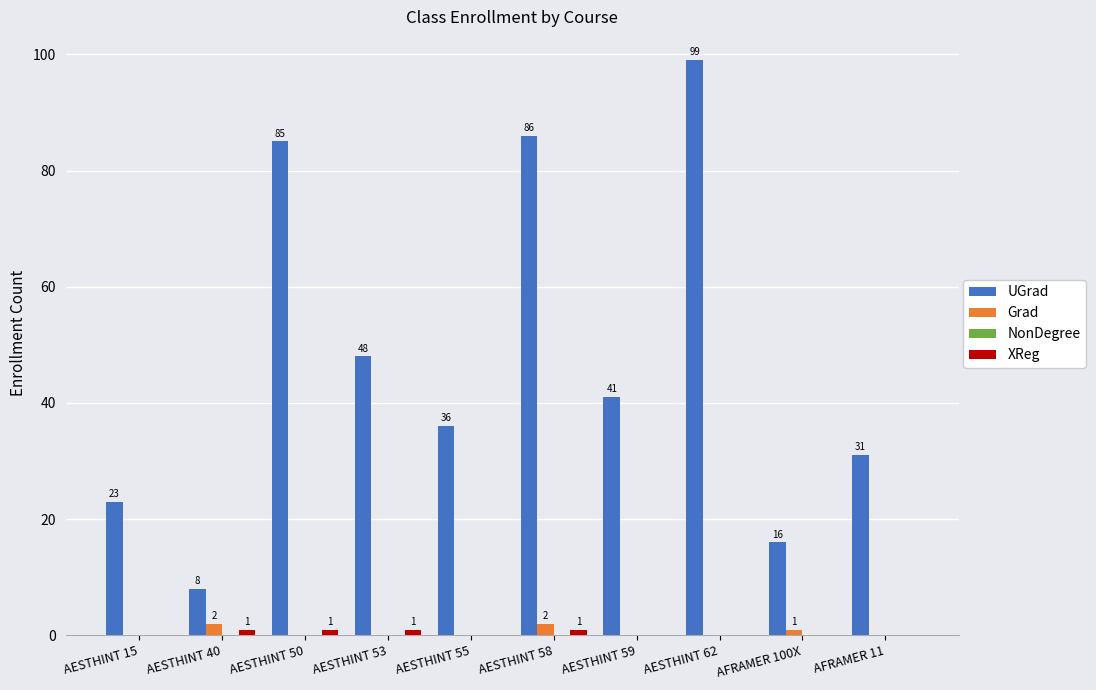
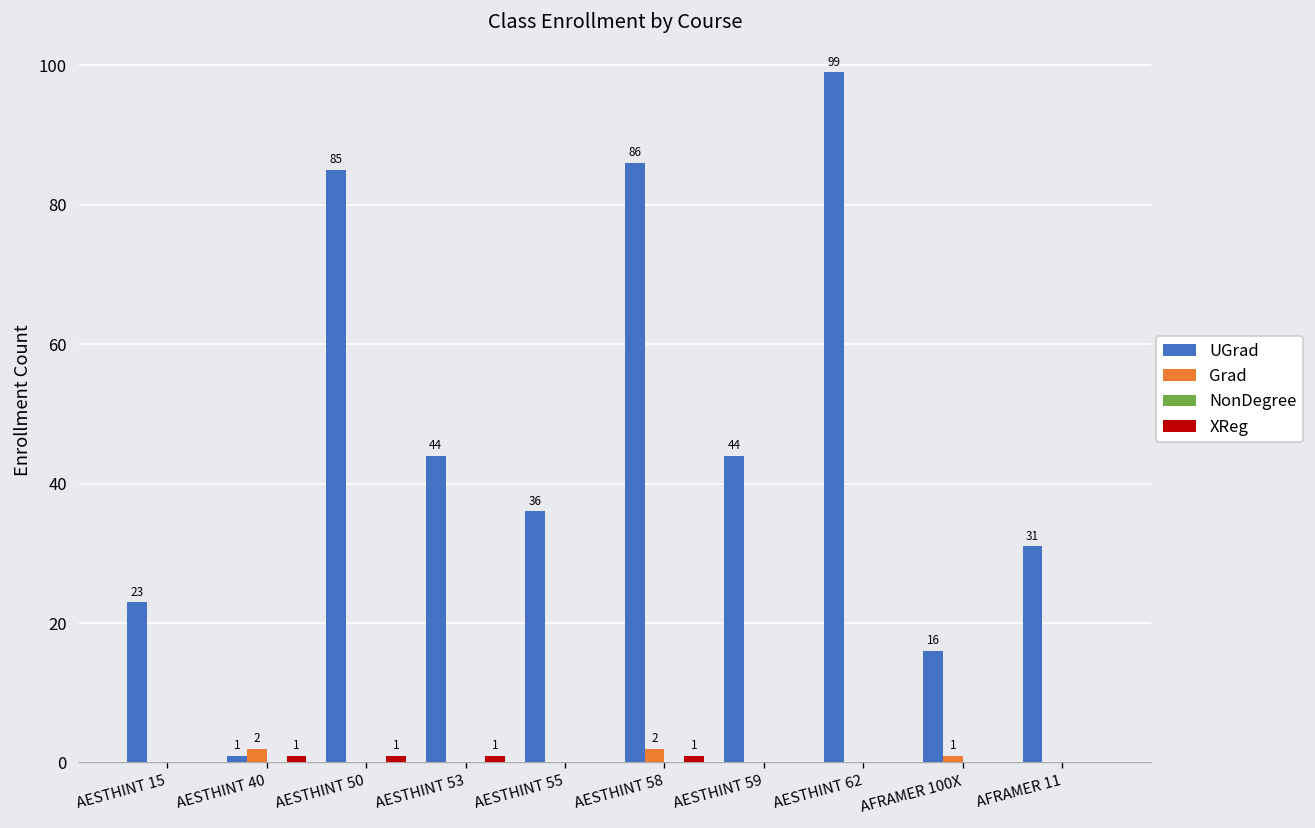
UGrad, AESTHINT 40: 8 -> 1
UGrad, AESTHINT 53: 48 -> 44
UGrad, AESTHINT 59: 41 -> 44
